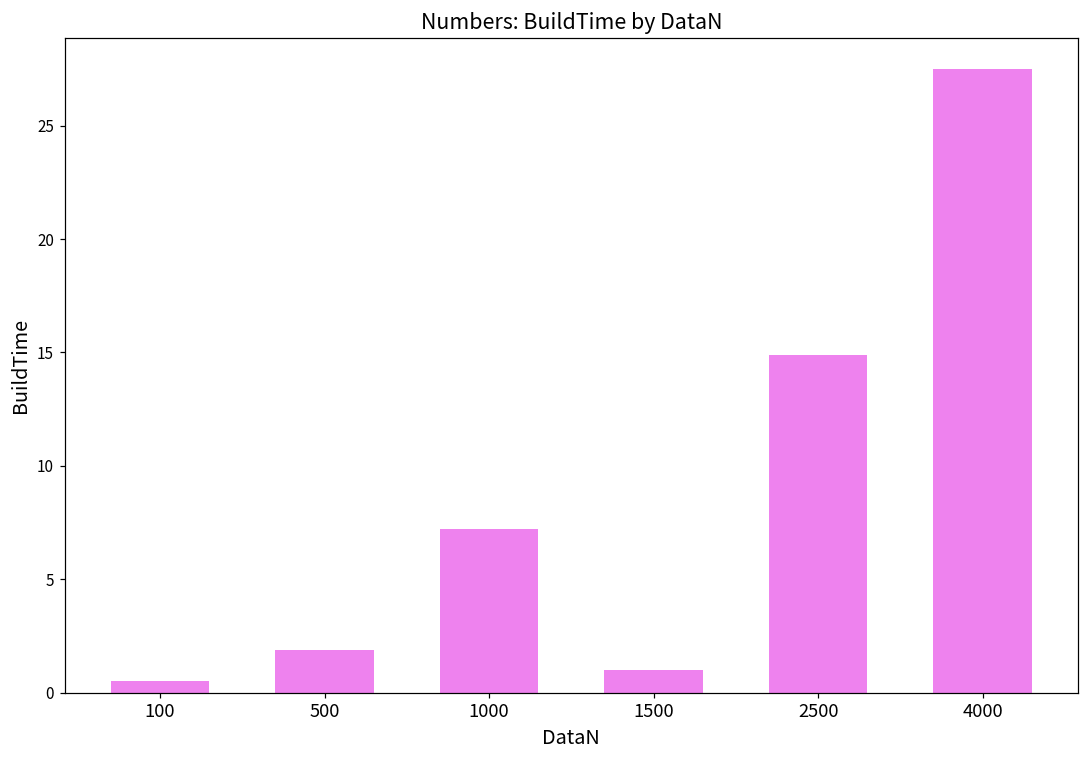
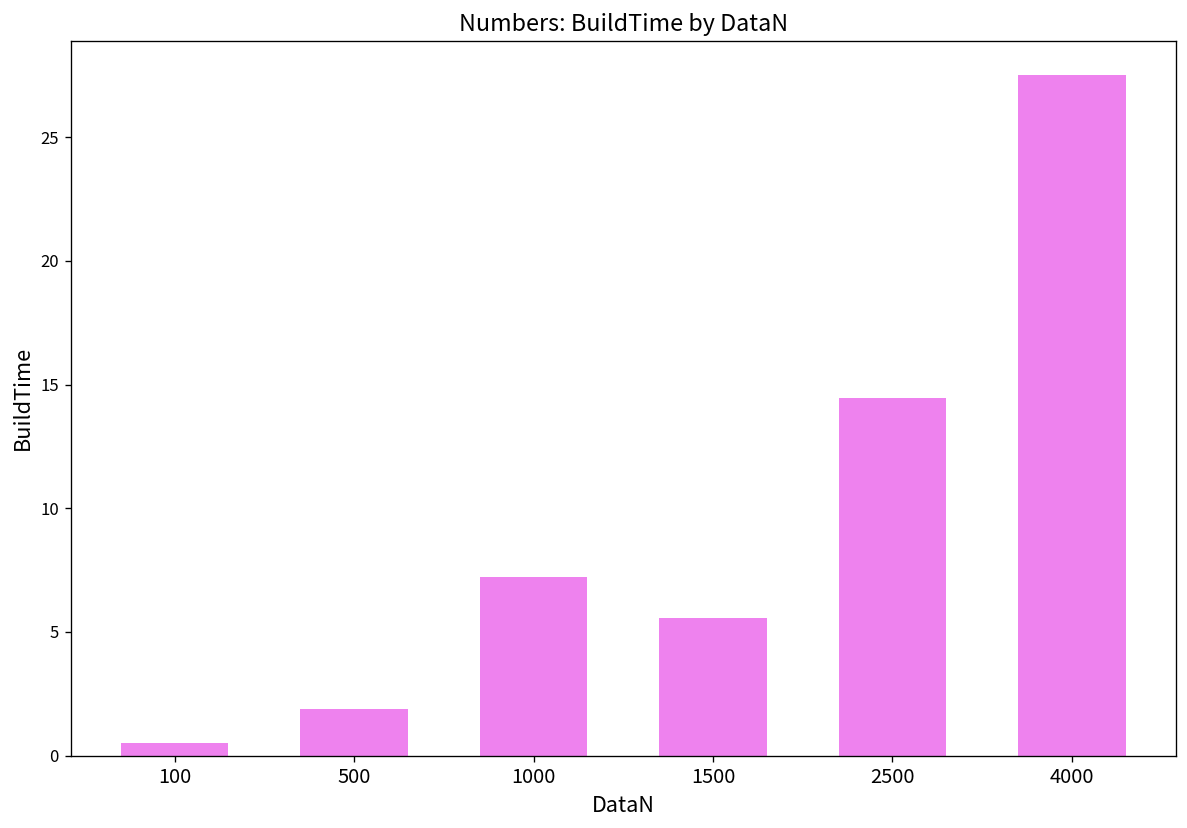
1500: 1.0 -> 5.6
2500: 14.9 -> 14.5
